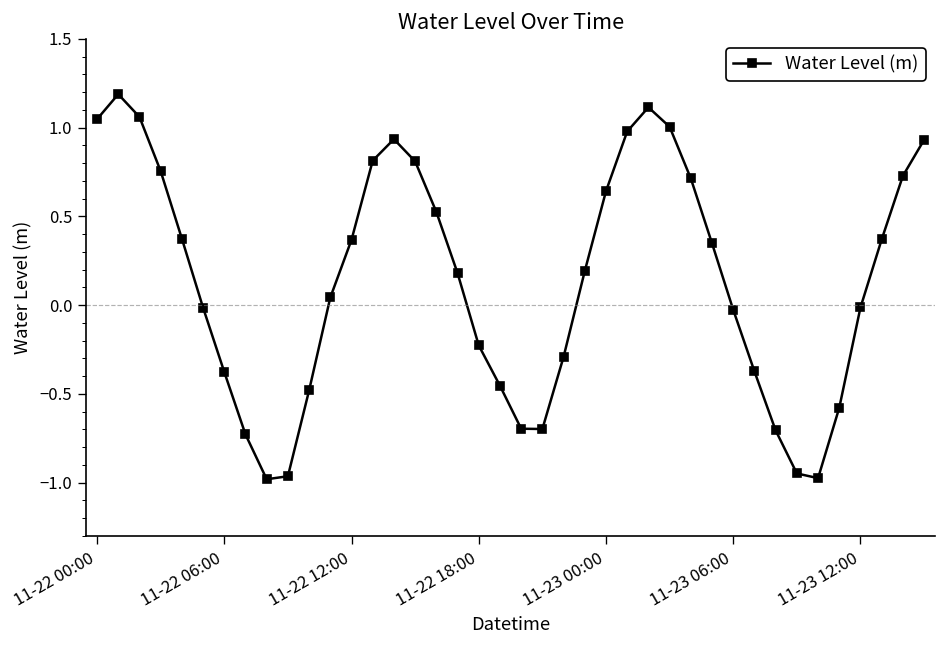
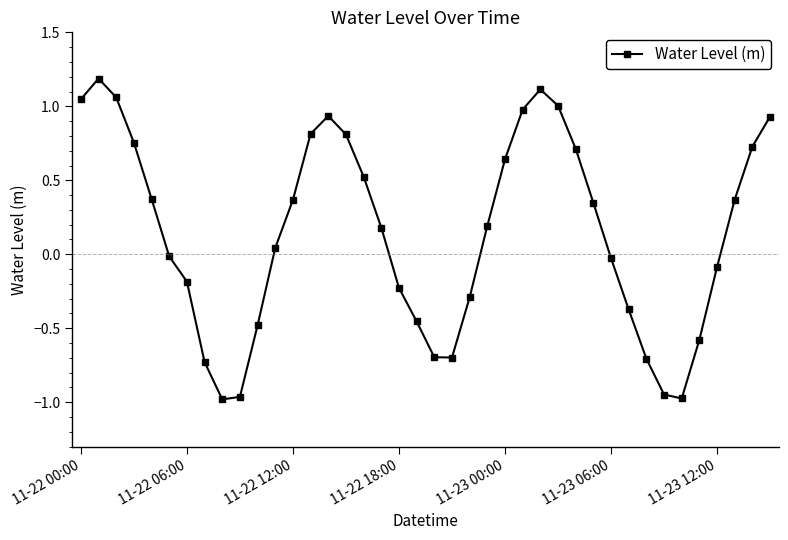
11-22 06:00: -0.38 -> -0.18
11-23 12:00: -0.01 -> -0.09
